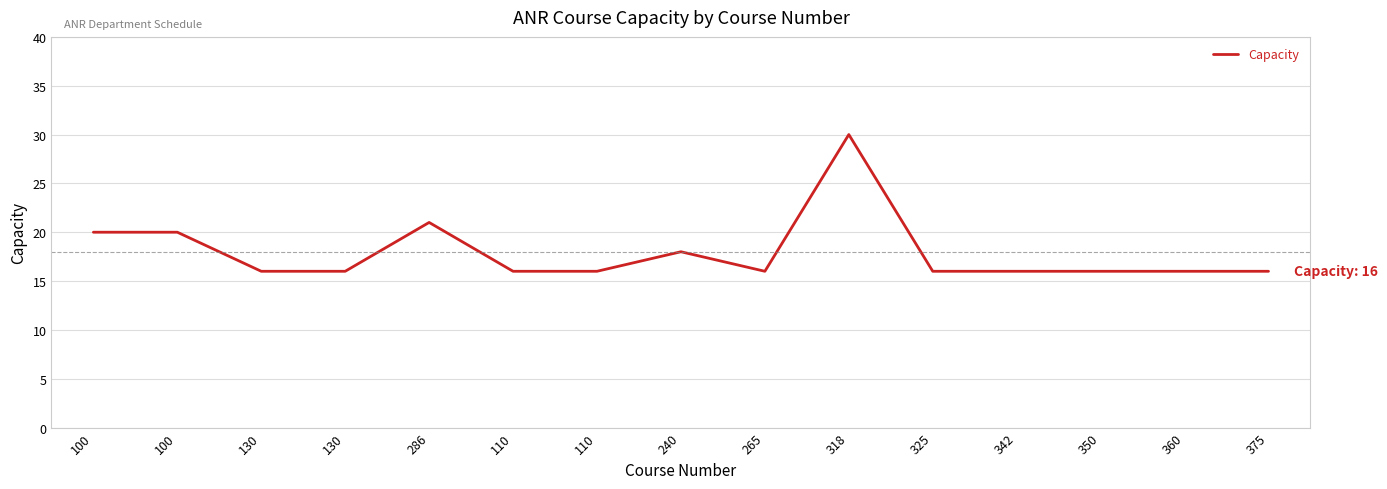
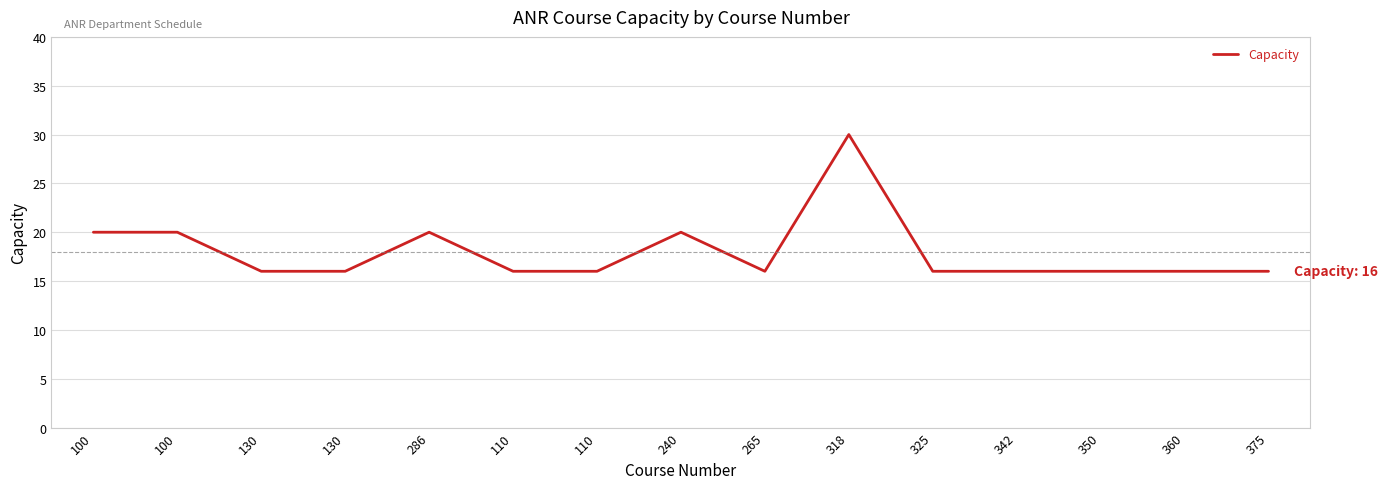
286: 21 -> 20
240: 18 -> 20
